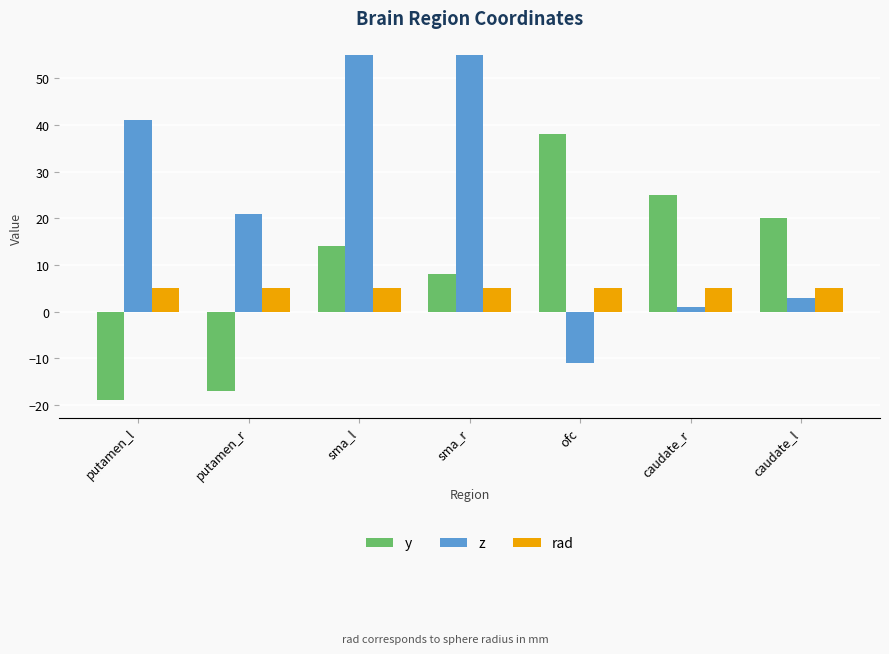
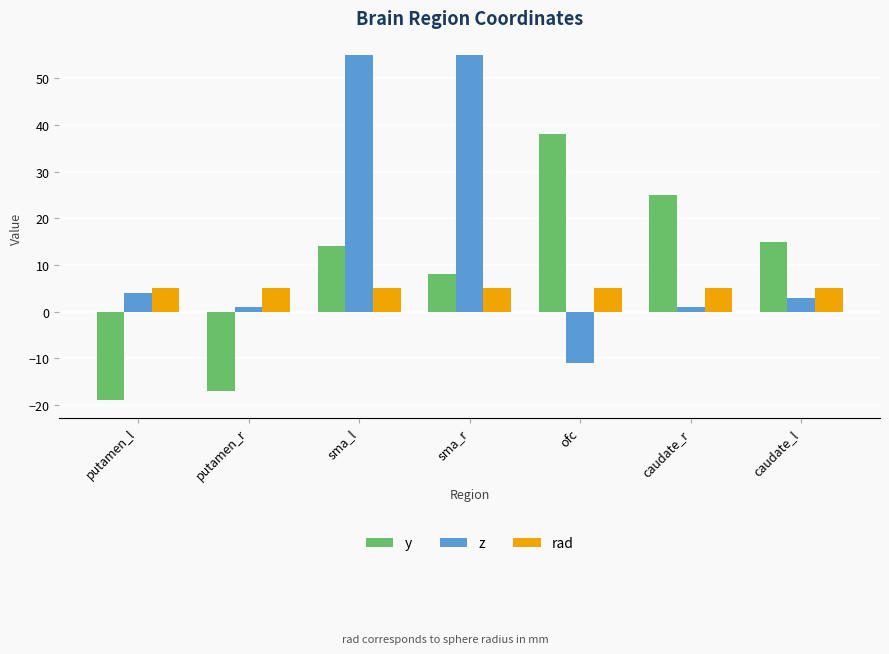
z, putamen_l: 41 -> 4
z, putamen_r: 21 -> 1
y, caudate_l: 20 -> 15
